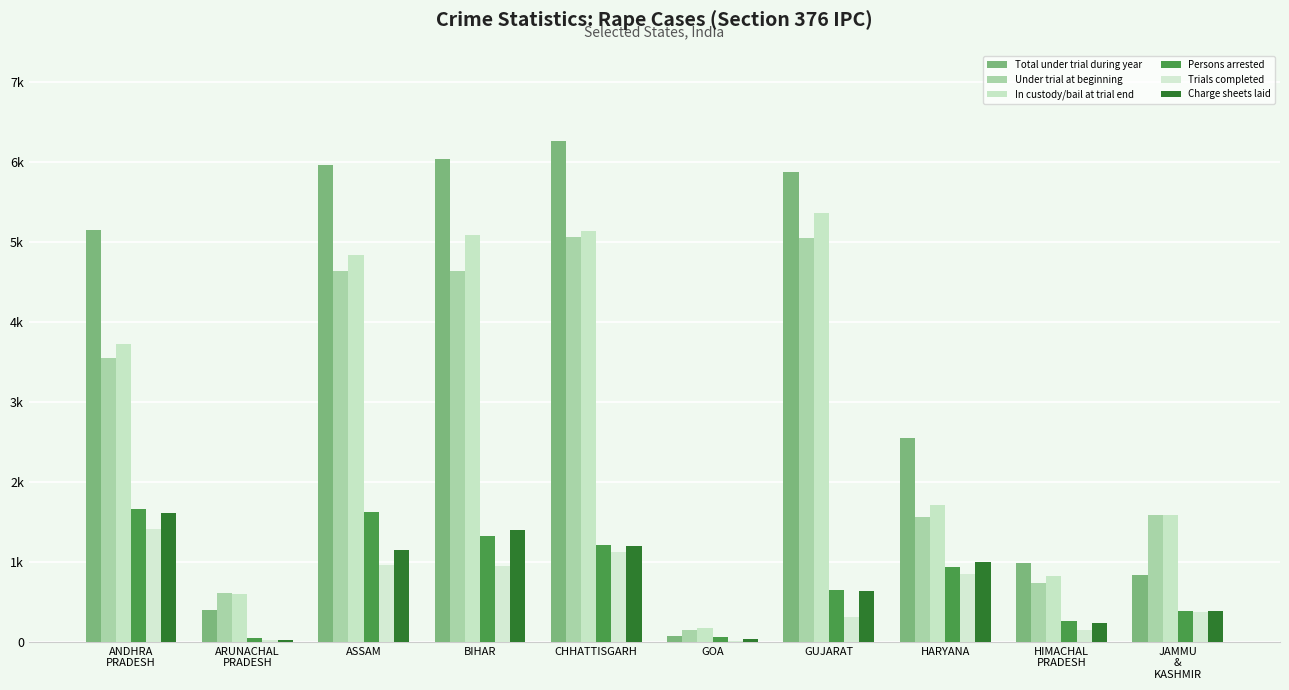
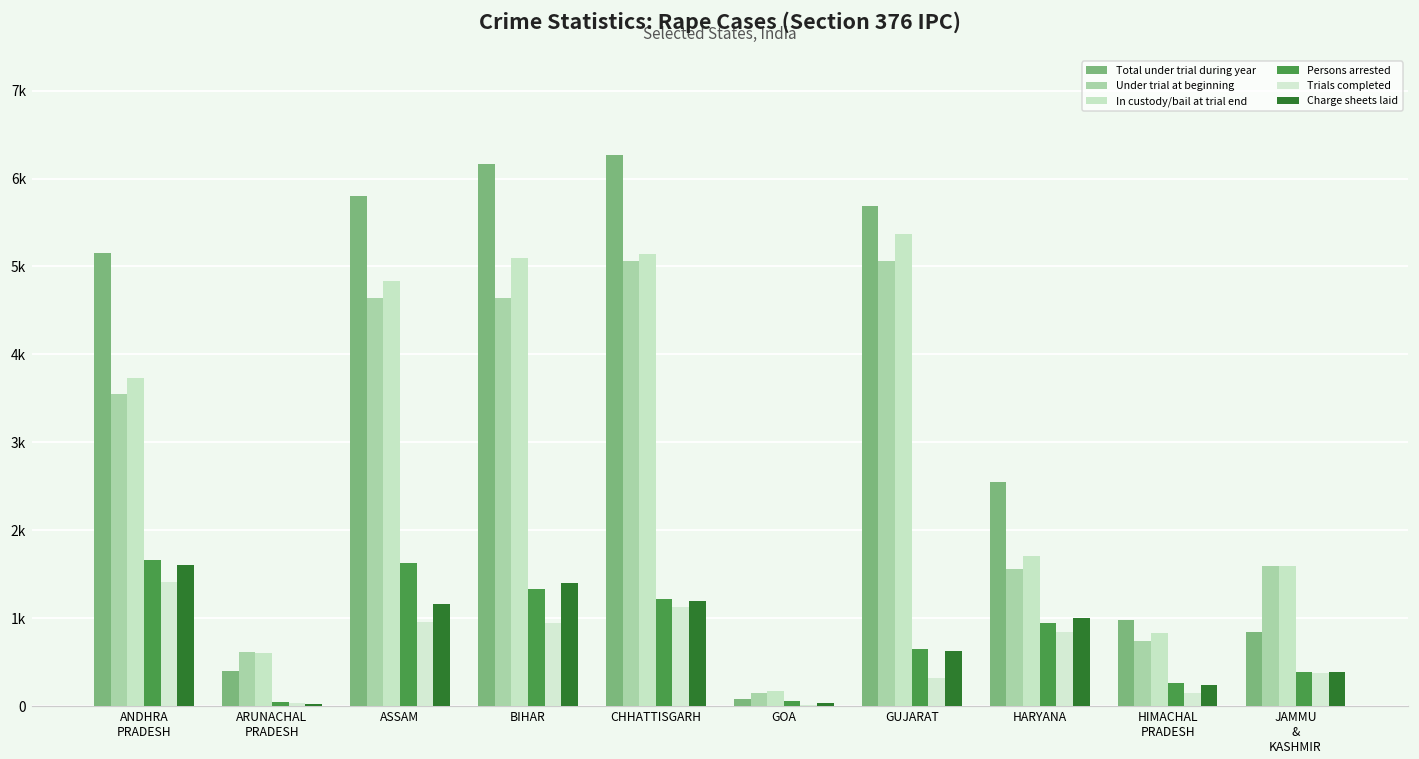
Total under trial during year, ASSAM: 6000 -> 5800
Total under trial during year, BIHAR: 6000 -> 6200
Total under trial during year, GUJARAT: 5900 -> 5700
